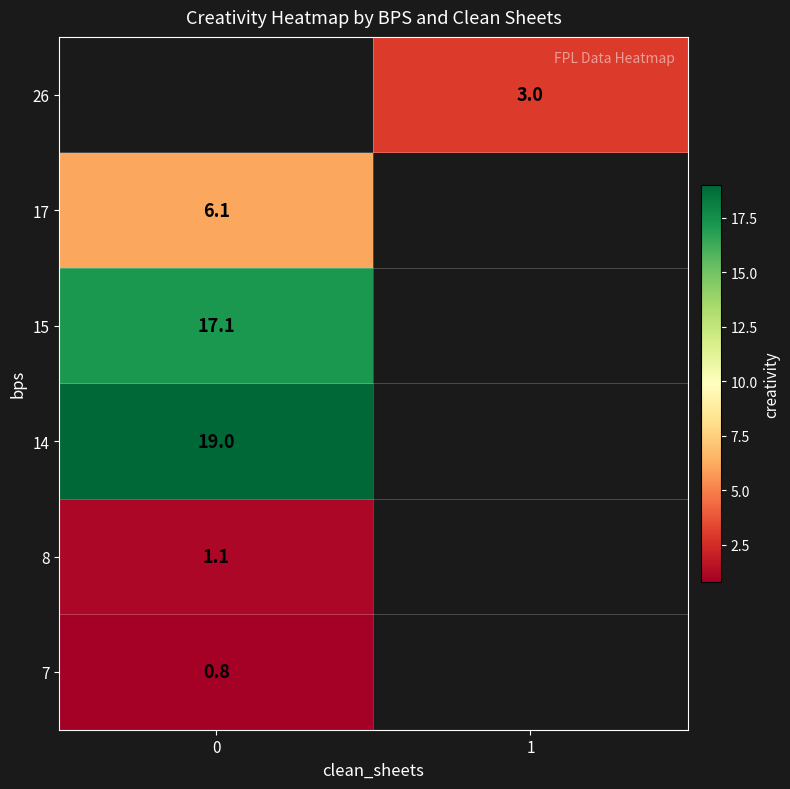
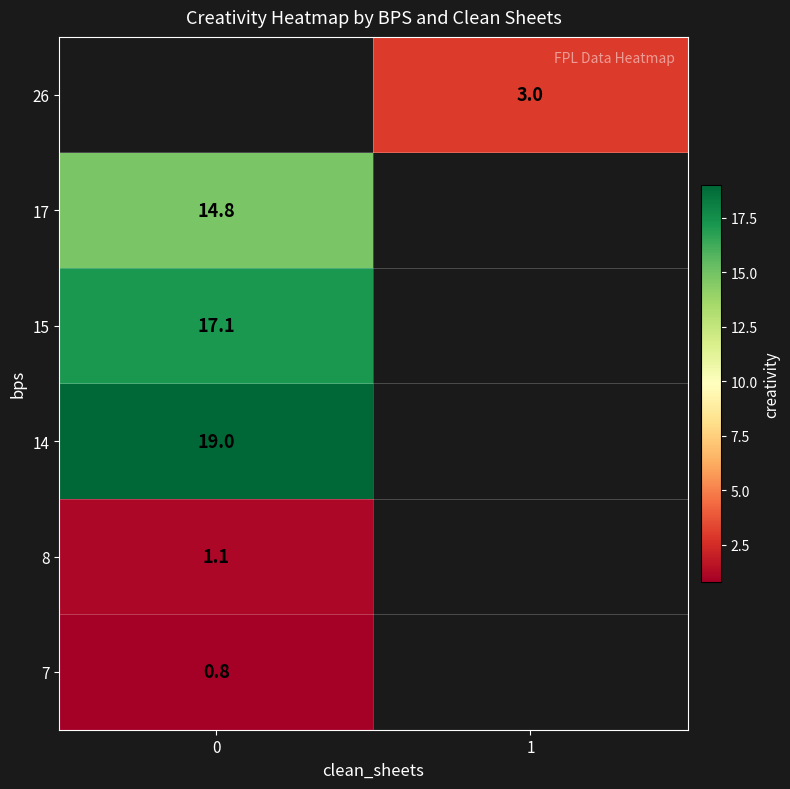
17, 0: 6.1 -> 14.8
